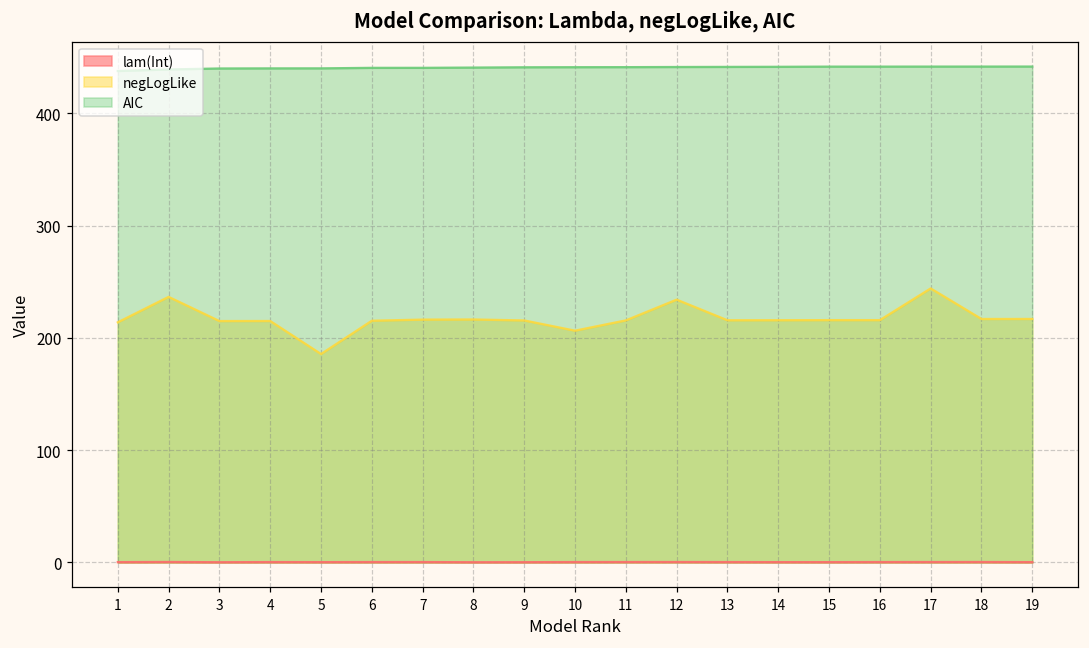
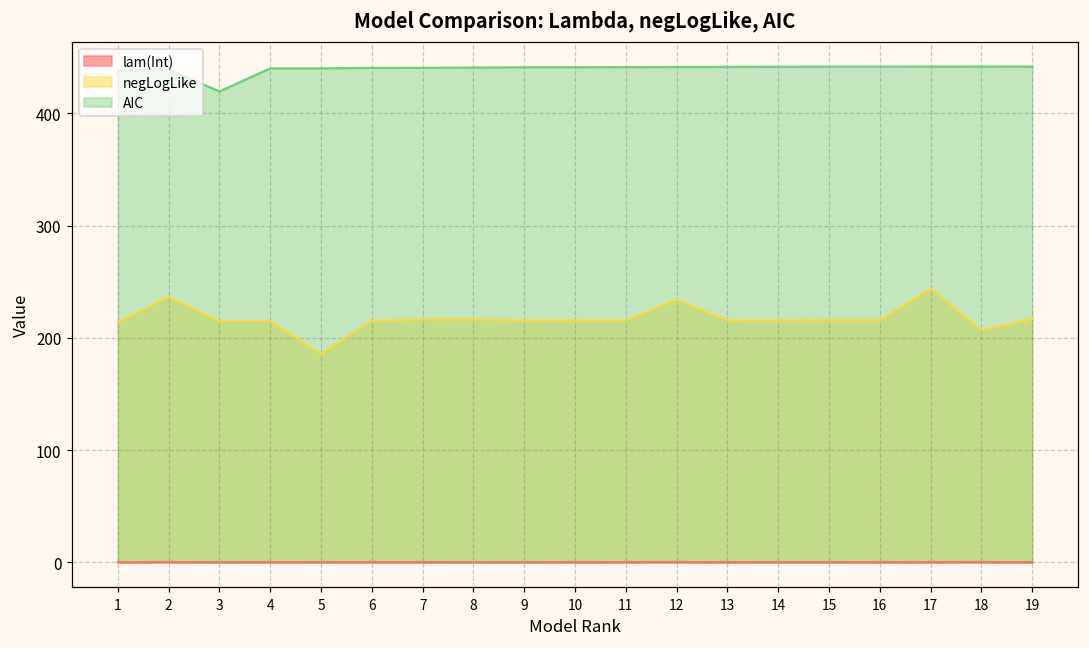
AIC, 3: 440 -> 420
negLogLike, 10: 206 -> 216
negLogLike, 18: 217 -> 207
